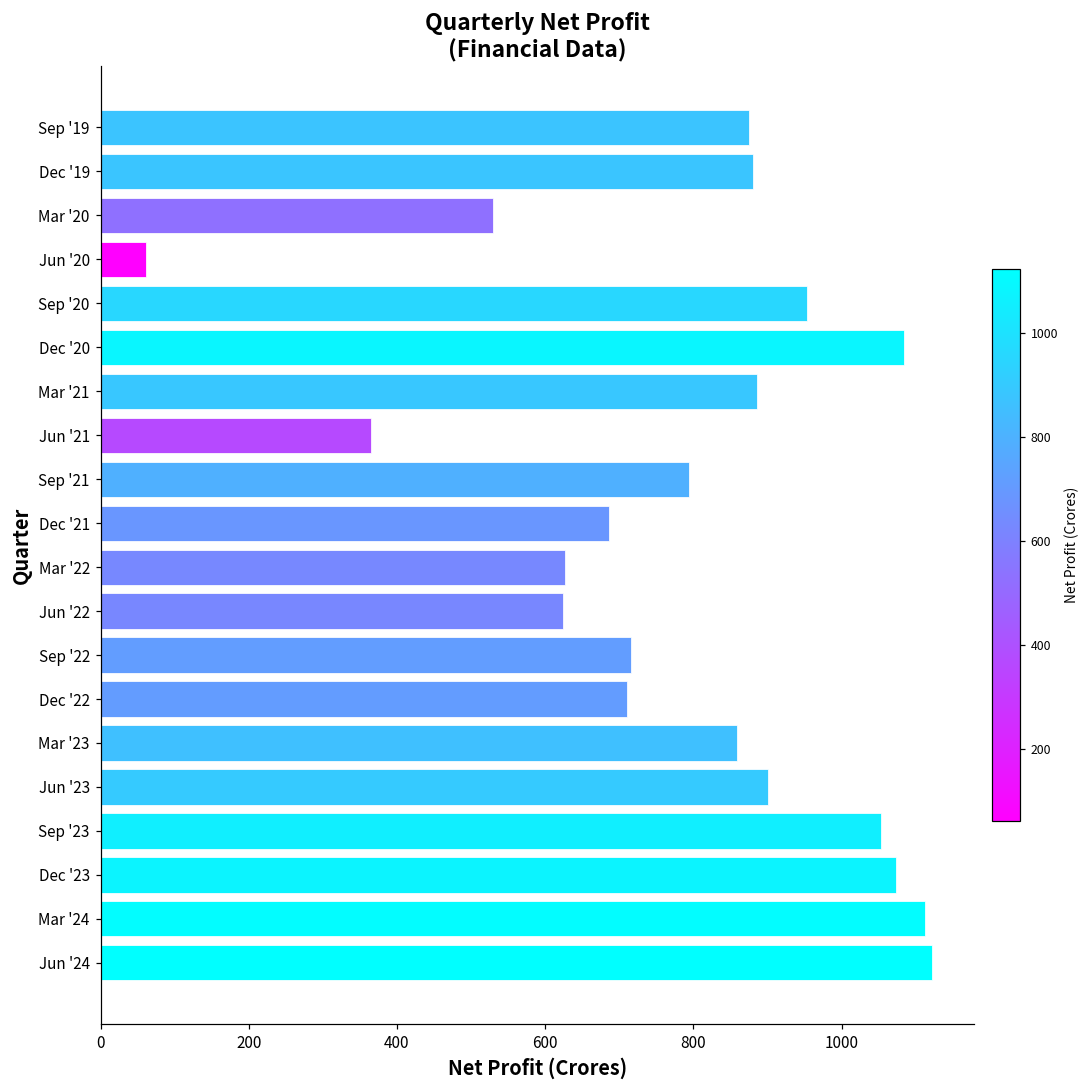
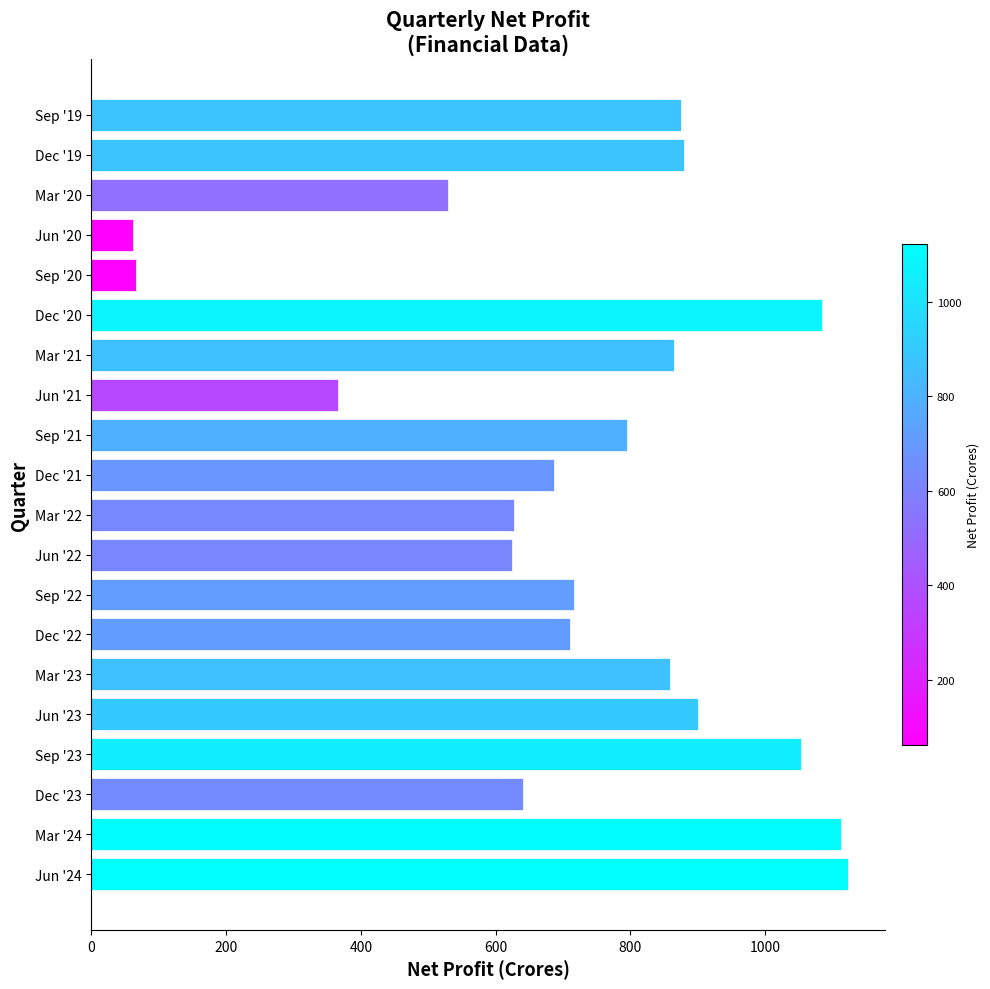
Sep '20: 950 -> 70
Mar '21: 890 -> 860
Dec '23: 1070 -> 640
